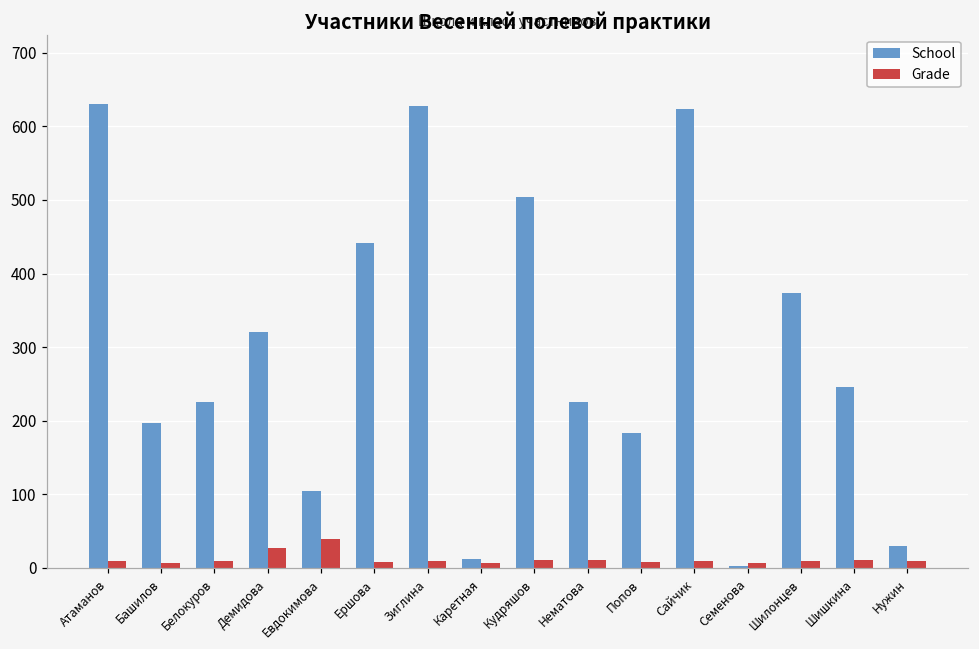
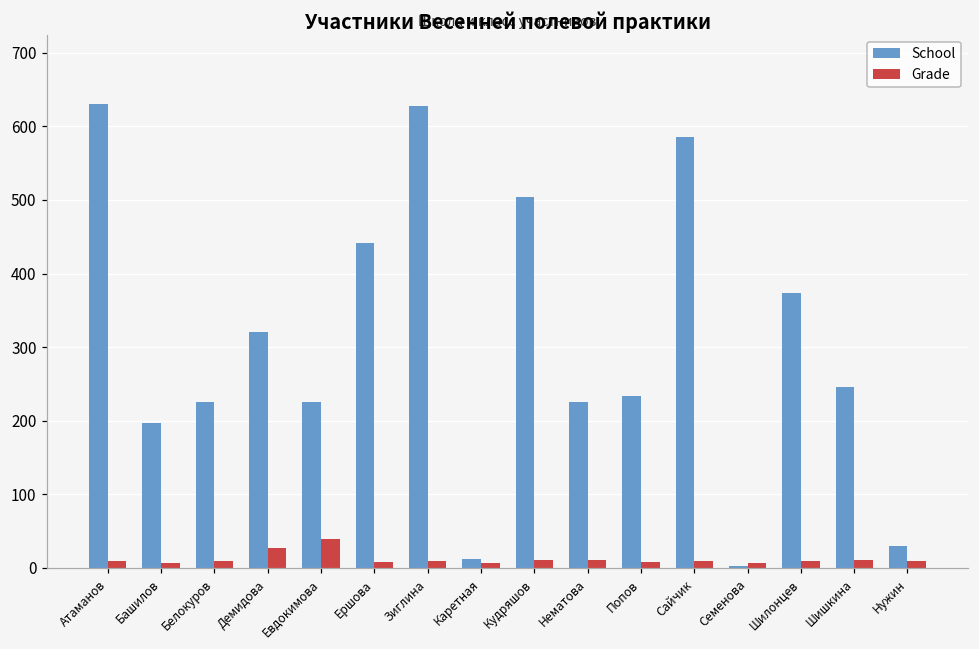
School, Евдокимова: 100 -> 230
School, Попов: 180 -> 230
School, Сайчик: 620 -> 590
